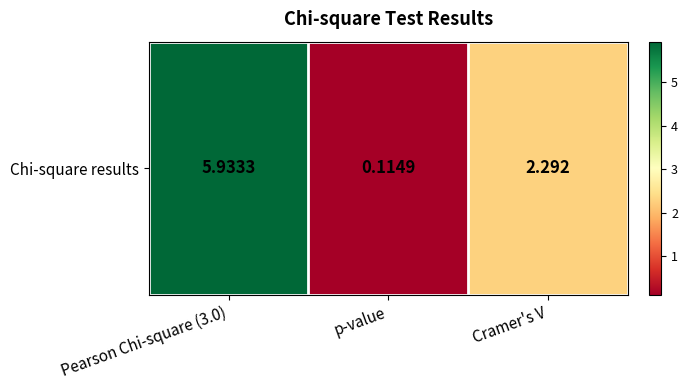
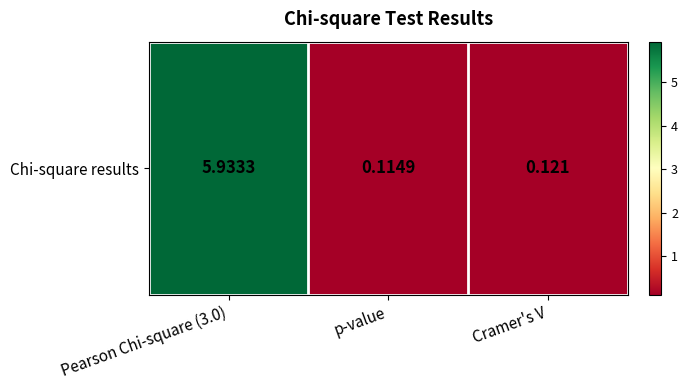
Chi-square results, Cramer's V: 2.292 -> 0.121
